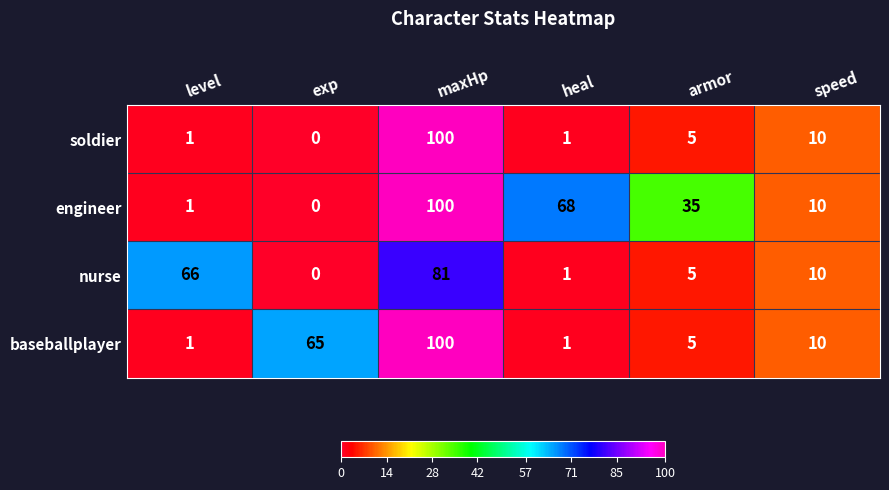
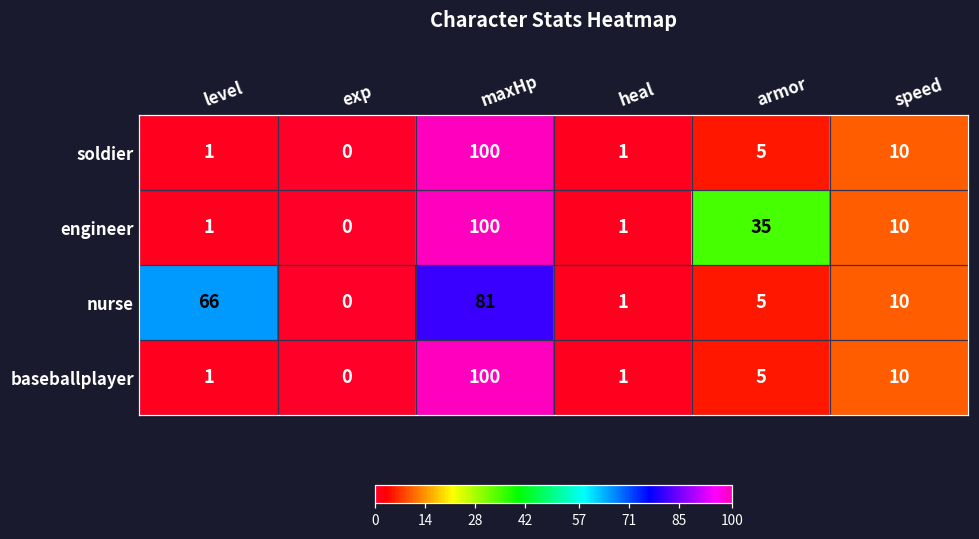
engineer, heal: 68 -> 1
baseballplayer, exp: 65 -> 0
